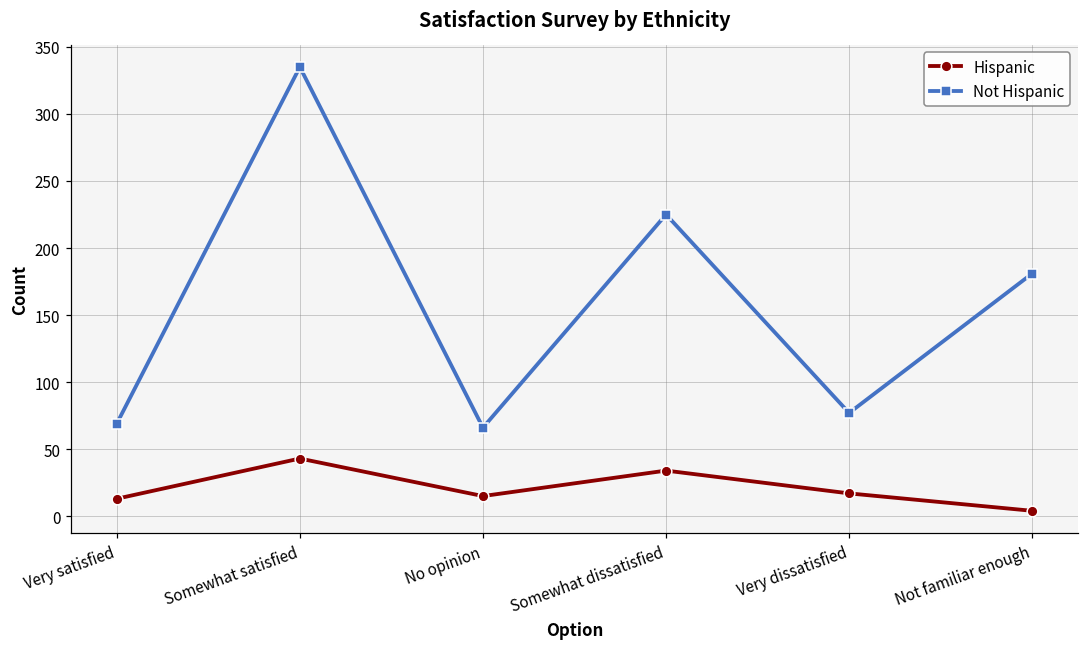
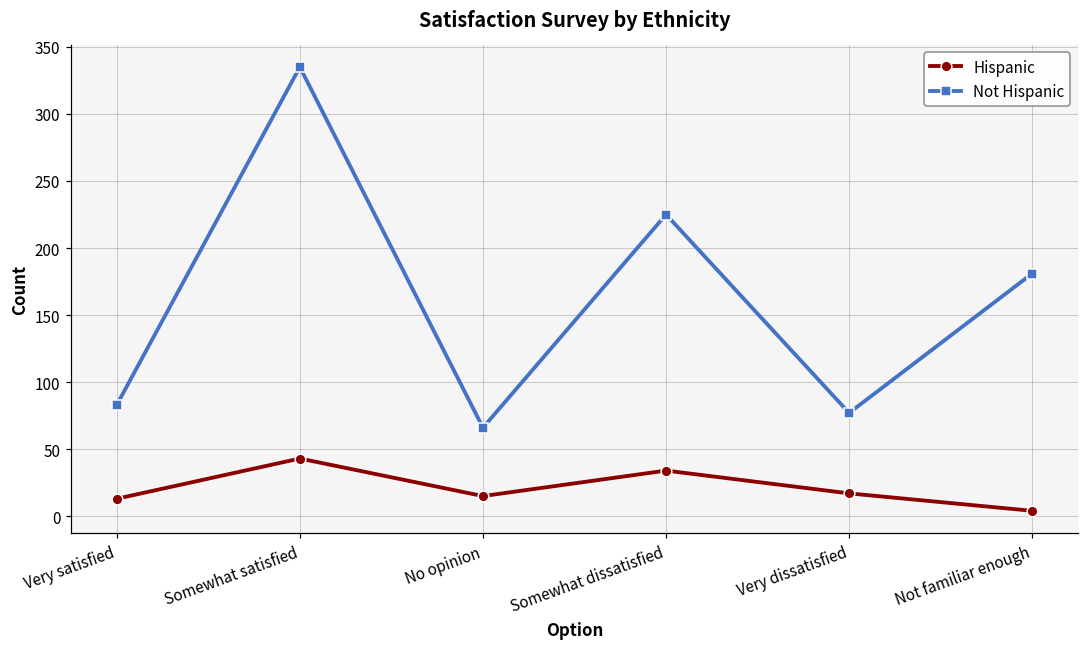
Not Hispanic, Very satisfied: 69 -> 83
